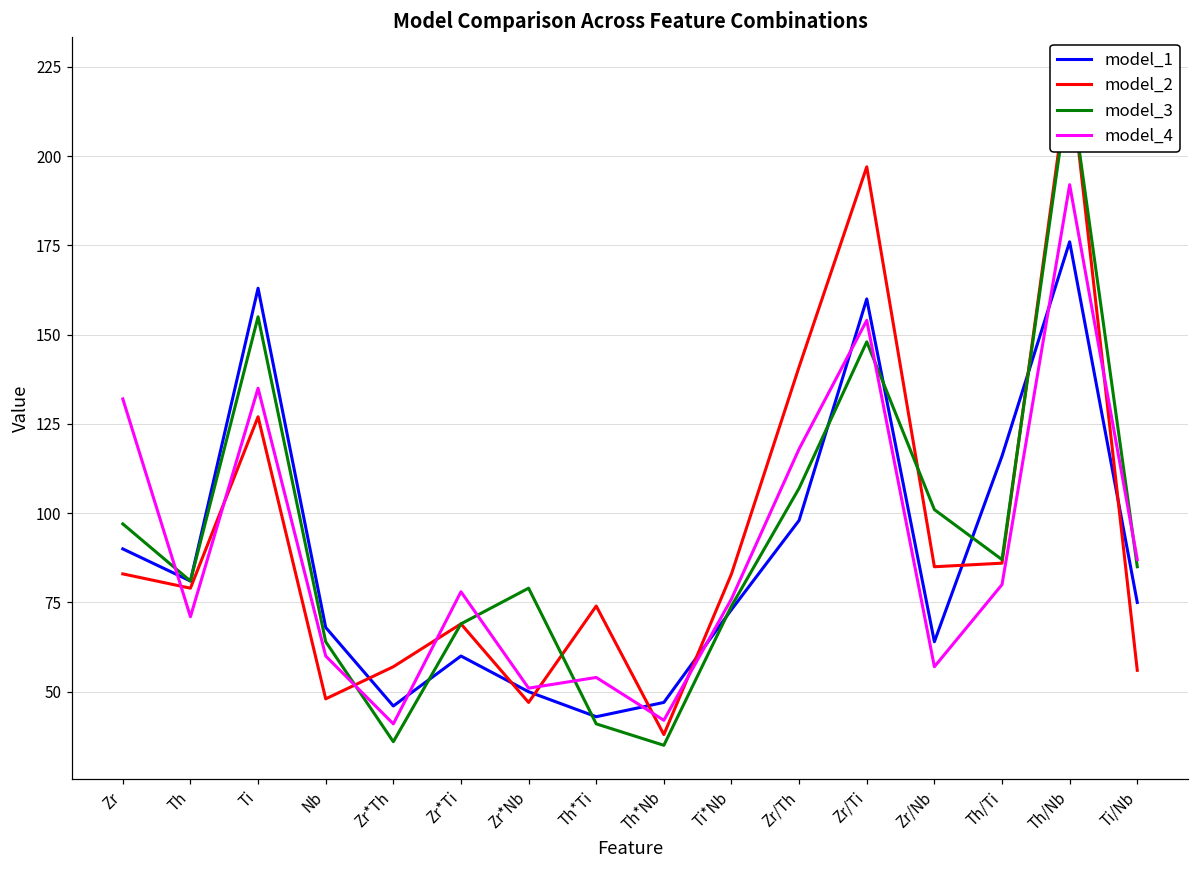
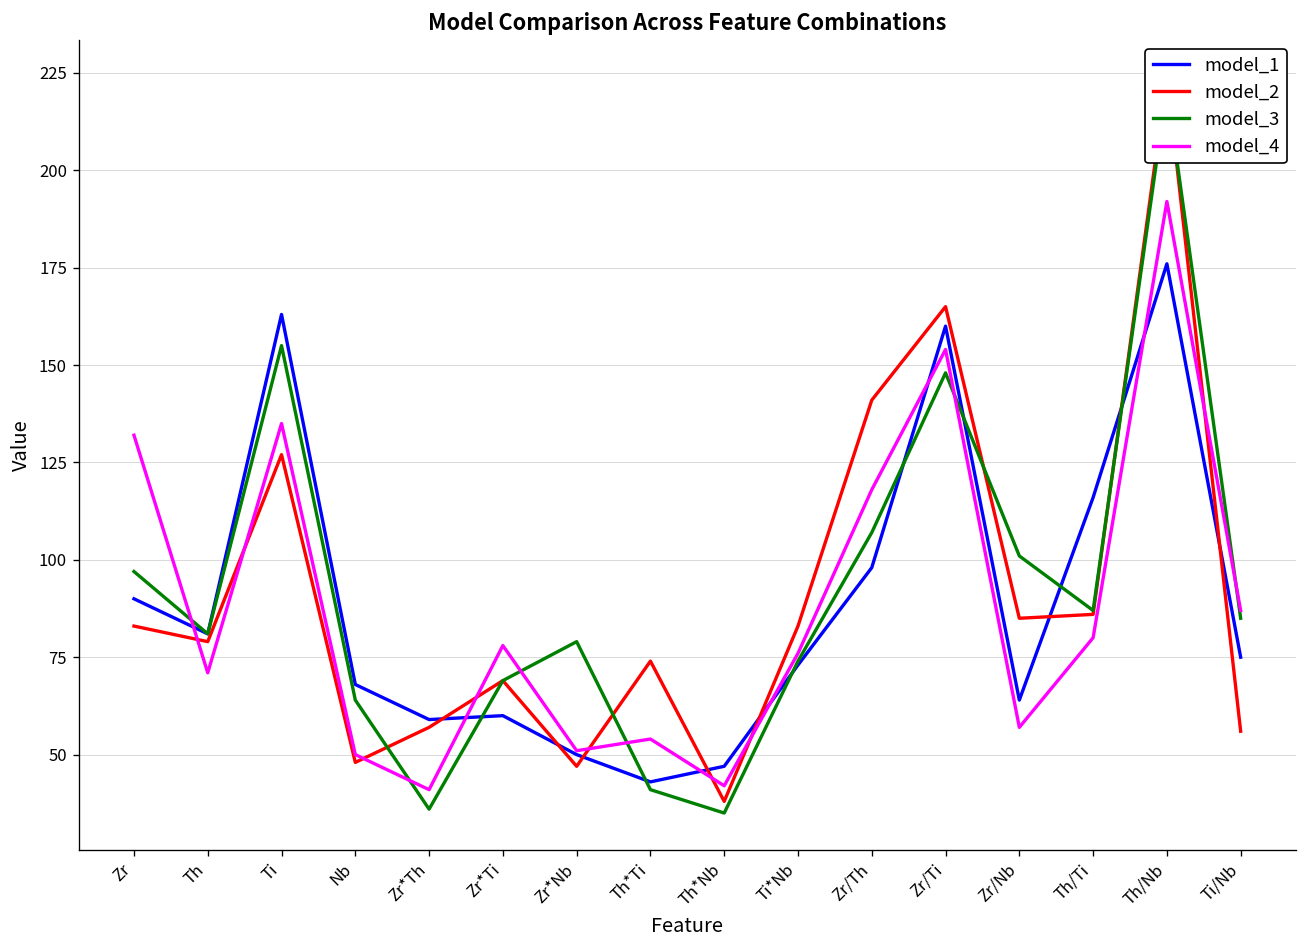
model_4, Nb: 60 -> 50
model_1, Zr*Th: 46 -> 59
model_2, Zr/Ti: 197 -> 165
